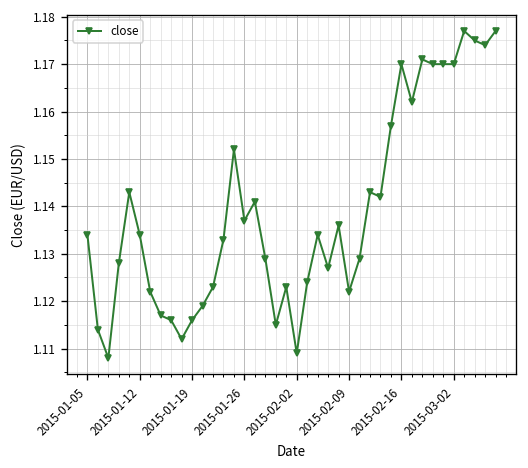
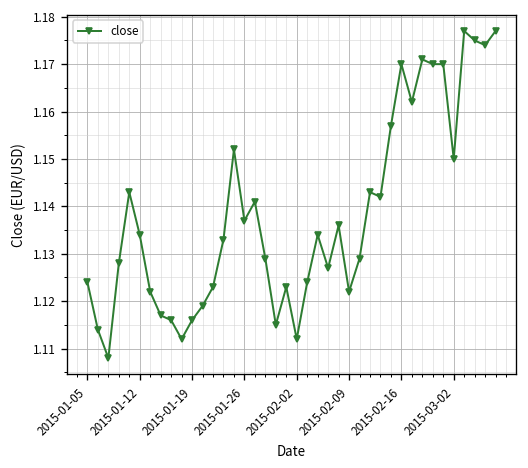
2015-01-05: 1.134 -> 1.124
2015-02-02: 1.109 -> 1.112
2015-03-02: 1.17 -> 1.15
